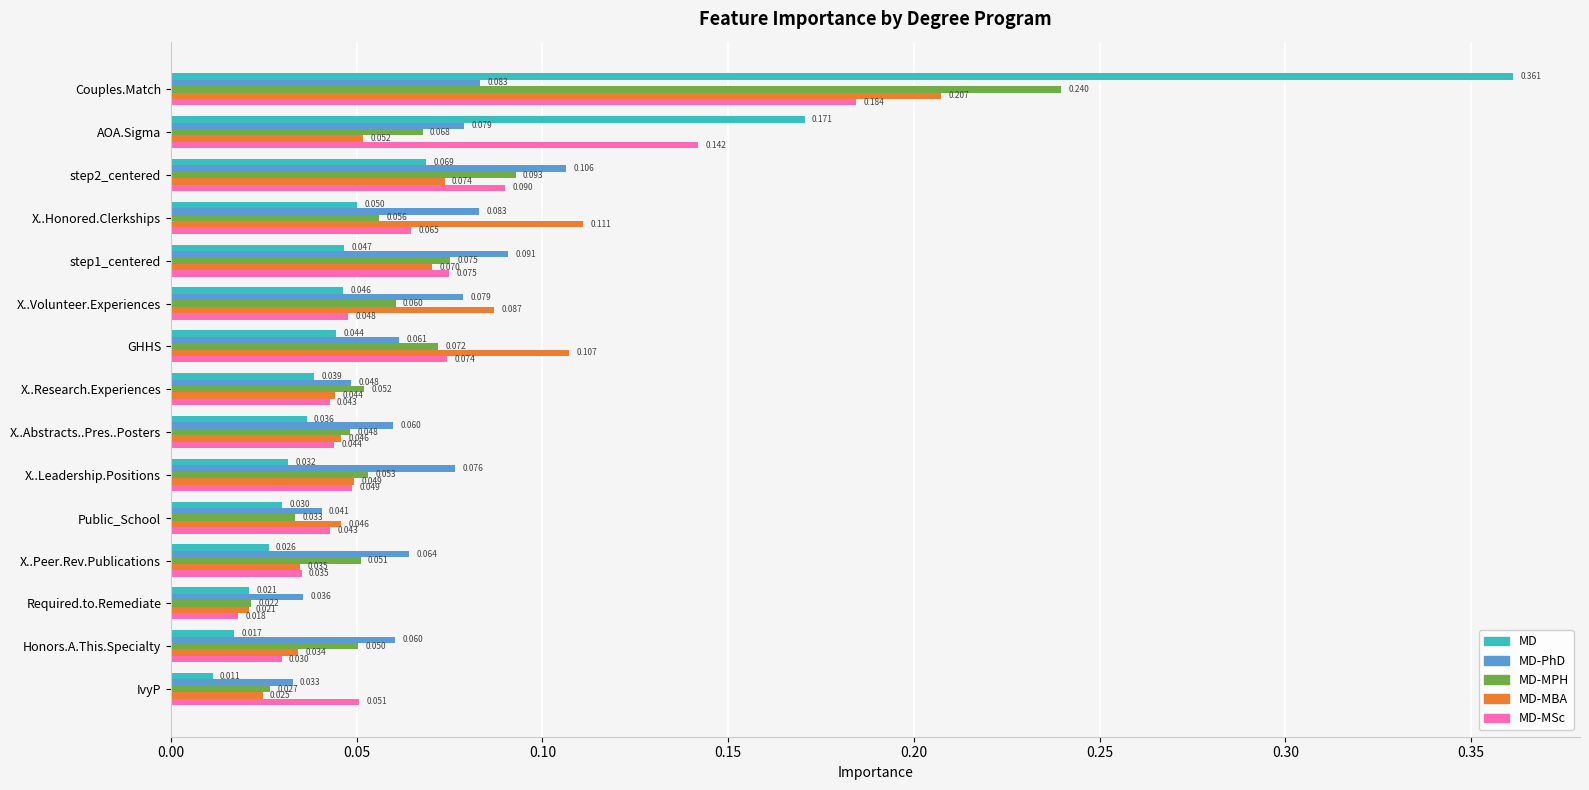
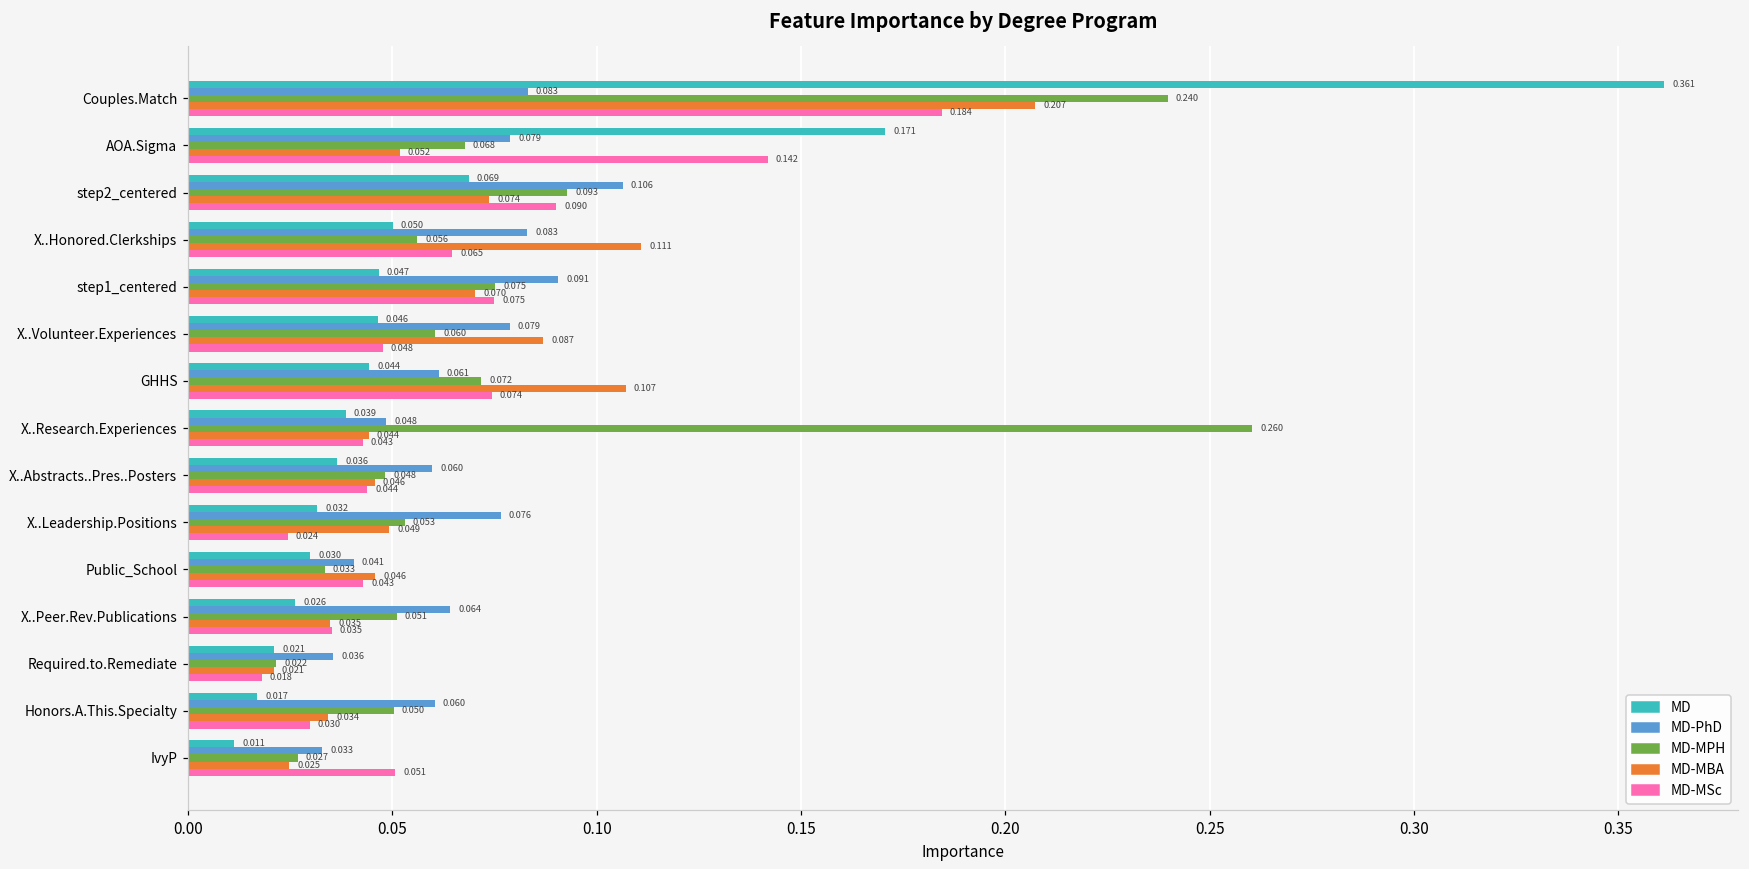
MD-MPH, X..Research.Experiences: 0.052 -> 0.260
MD-MSc, X..Leadership.Positions: 0.049 -> 0.024
